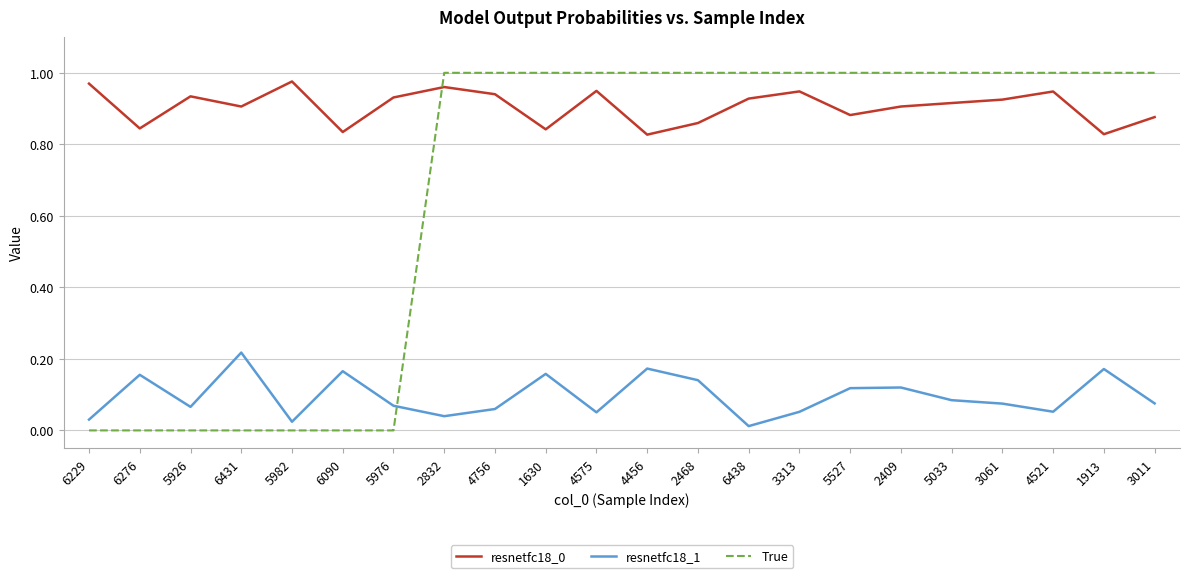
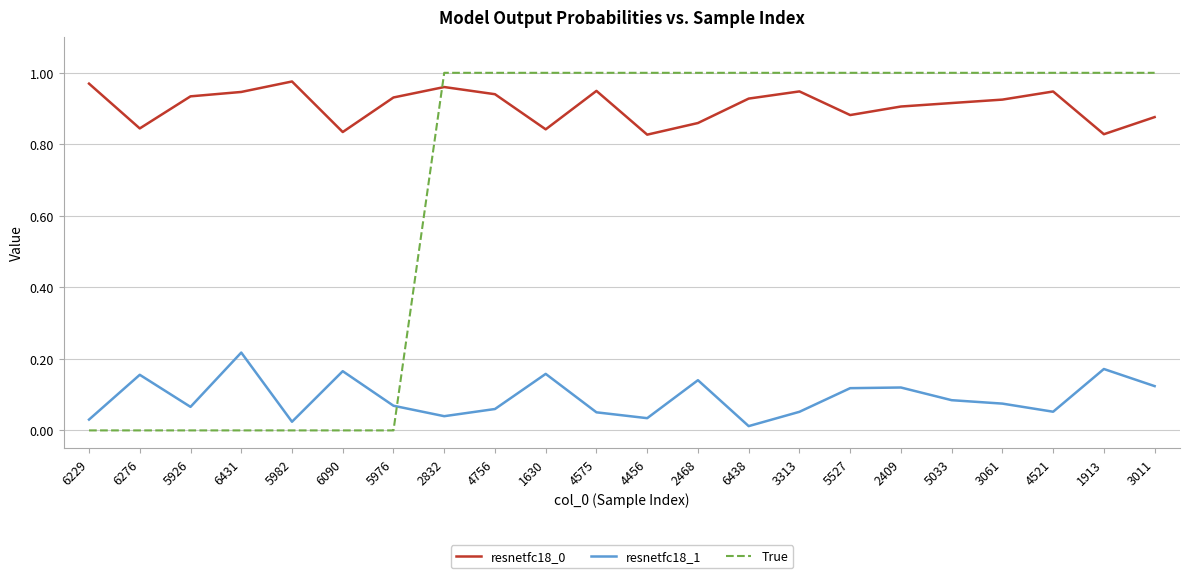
resnetfc18_0, 6431: 0.91 -> 0.95
resnetfc18_1, 4456: 0.17 -> 0.03
resnetfc18_1, 3011: 0.08 -> 0.12
